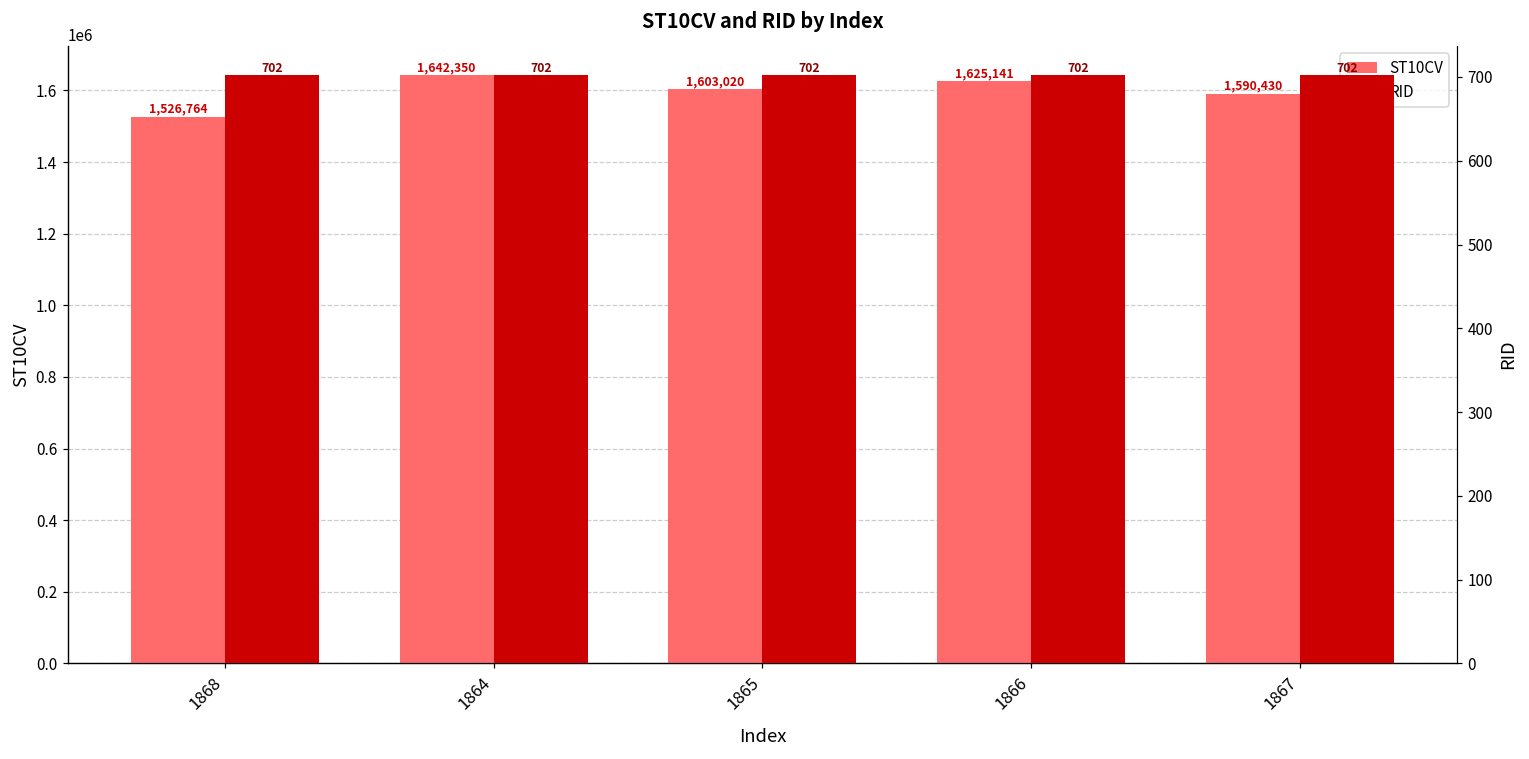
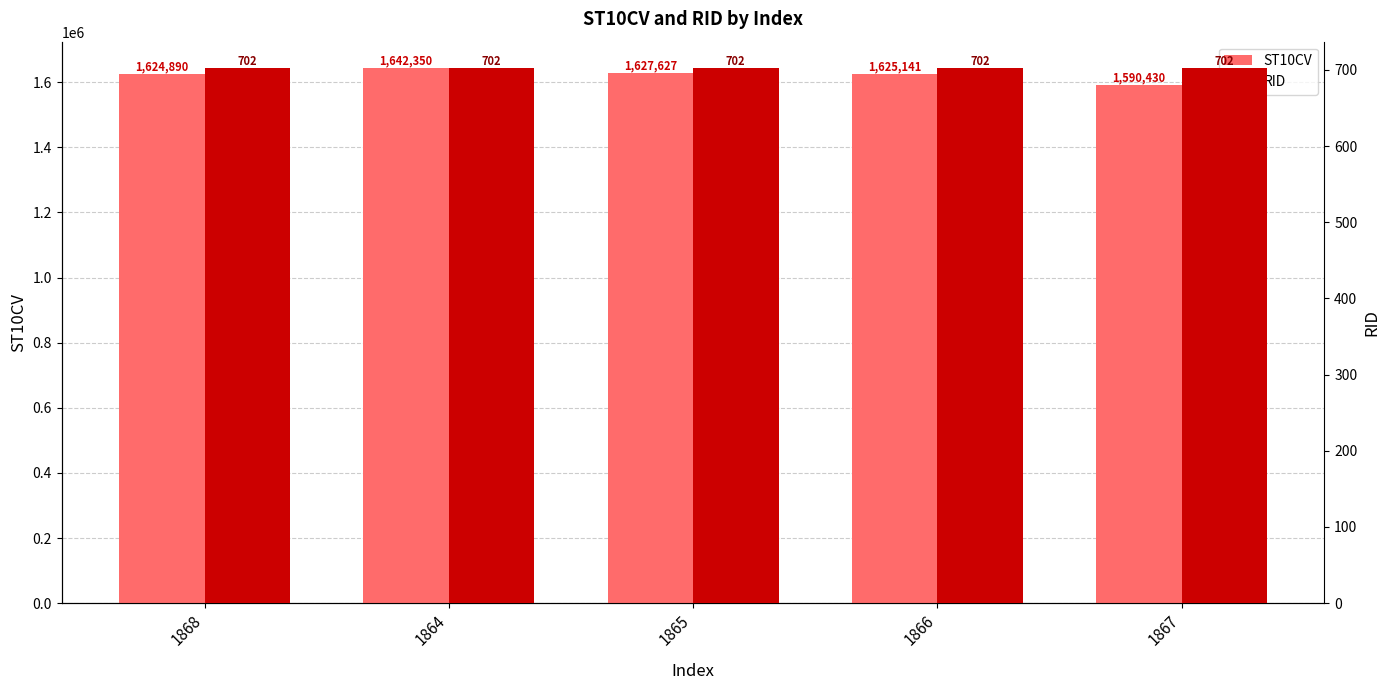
ST10CV, 1868: 1,526,764 -> 1,624,890
ST10CV, 1865: 1,603,020 -> 1,627,627
